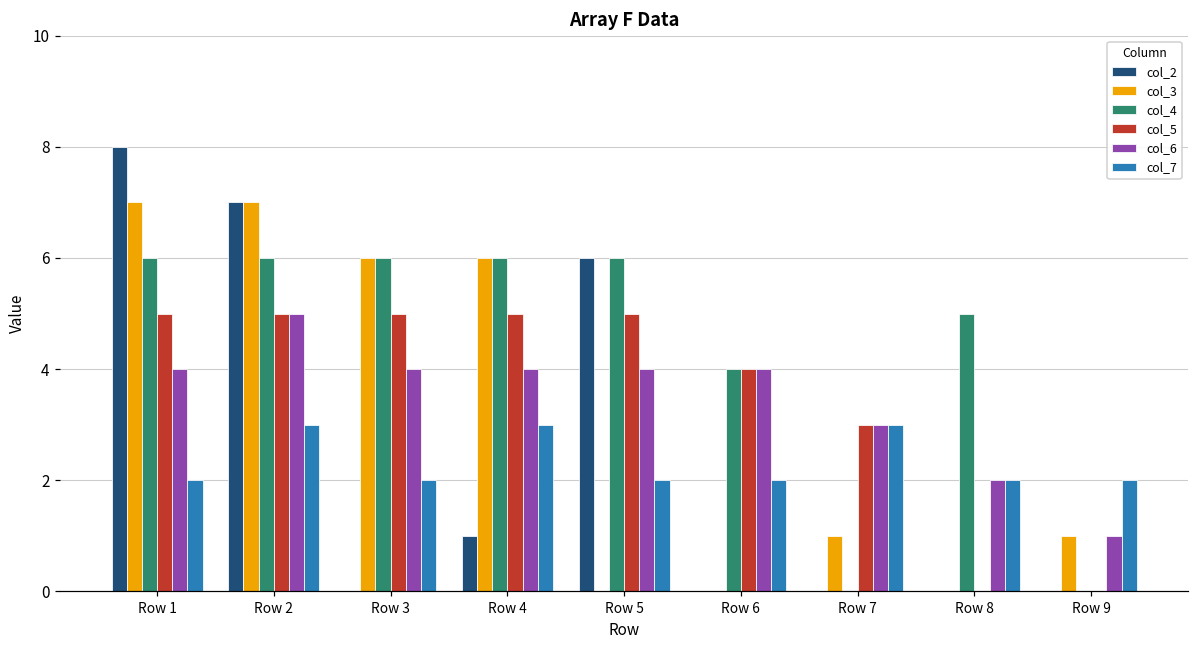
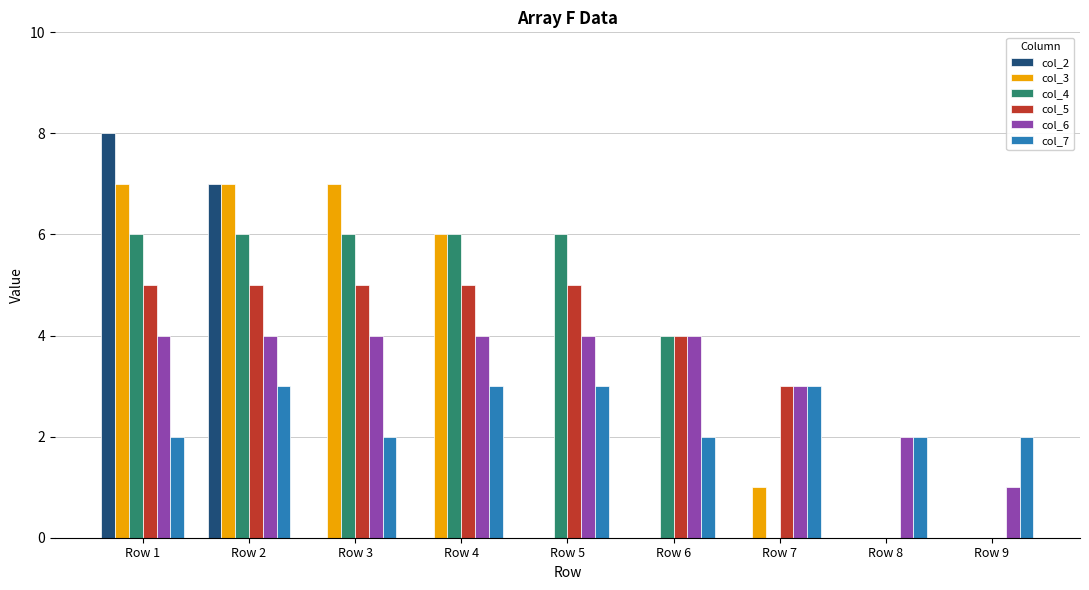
col_6, Row 2: 5 -> 4
col_3, Row 3: 6 -> 7
col_2, Row 4: 1 -> 0
col_2, Row 5: 6 -> 0
col_7, Row 5: 2 -> 3
col_4, Row 8: 5 -> 0
col_3, Row 9: 1 -> 0
